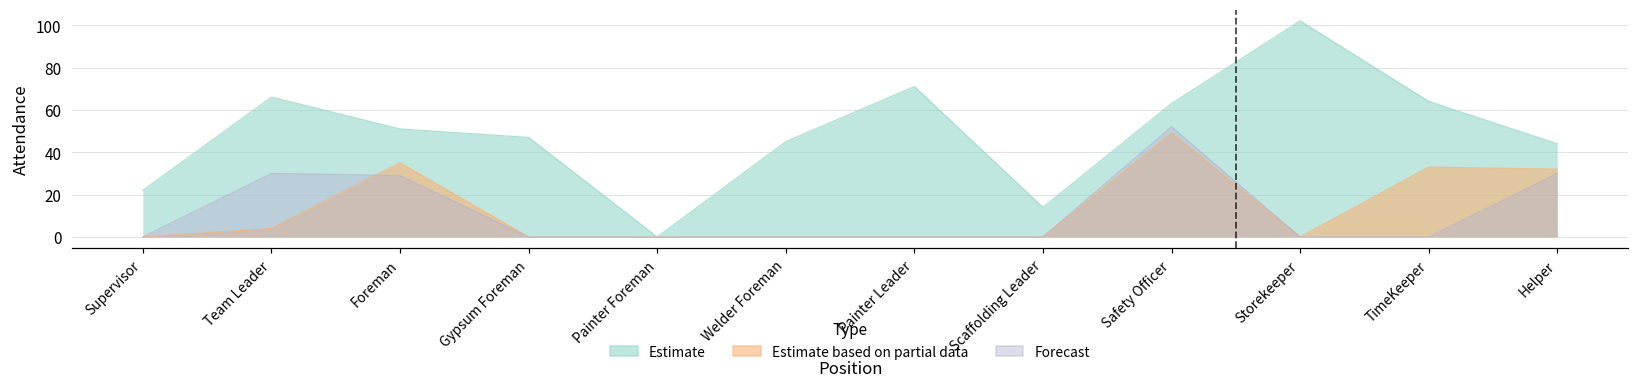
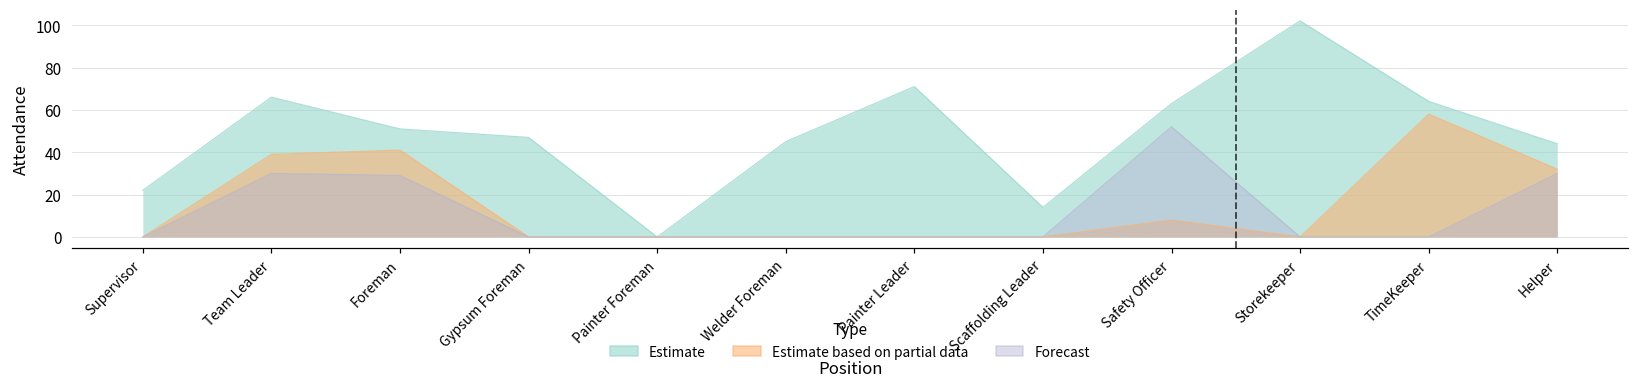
Estimate based on partial data, Team Leader: 4 -> 39
Estimate based on partial data, Foreman: 35 -> 41
Estimate based on partial data, Safety Officer: 49 -> 8
Estimate based on partial data, TimeKeeper: 33 -> 58
